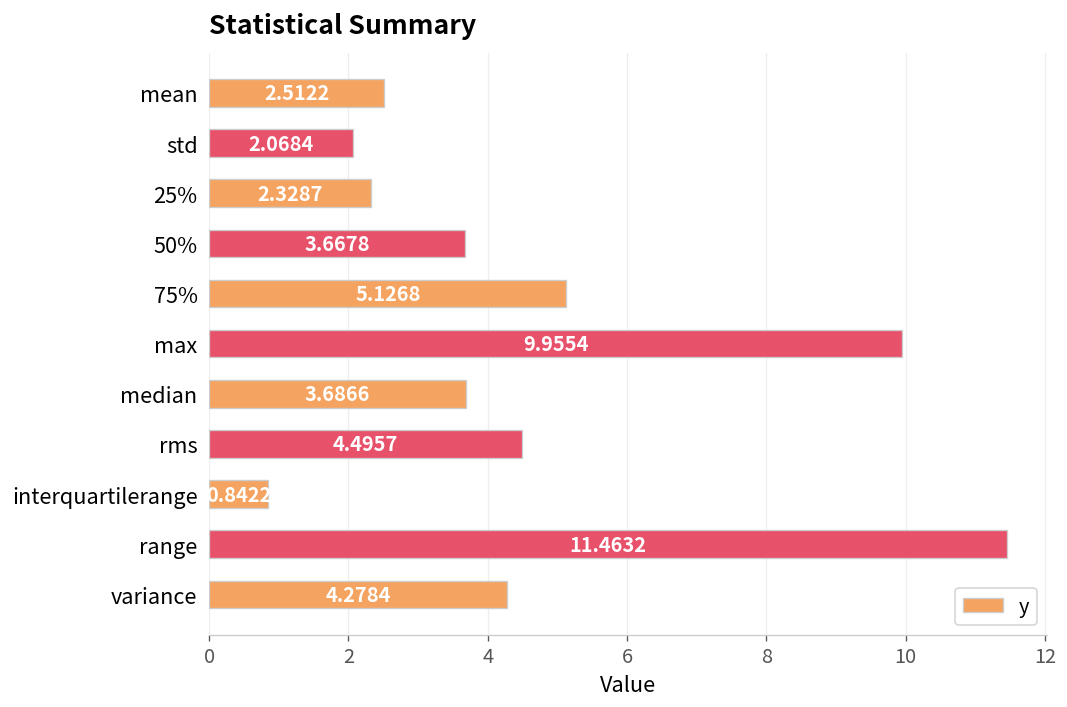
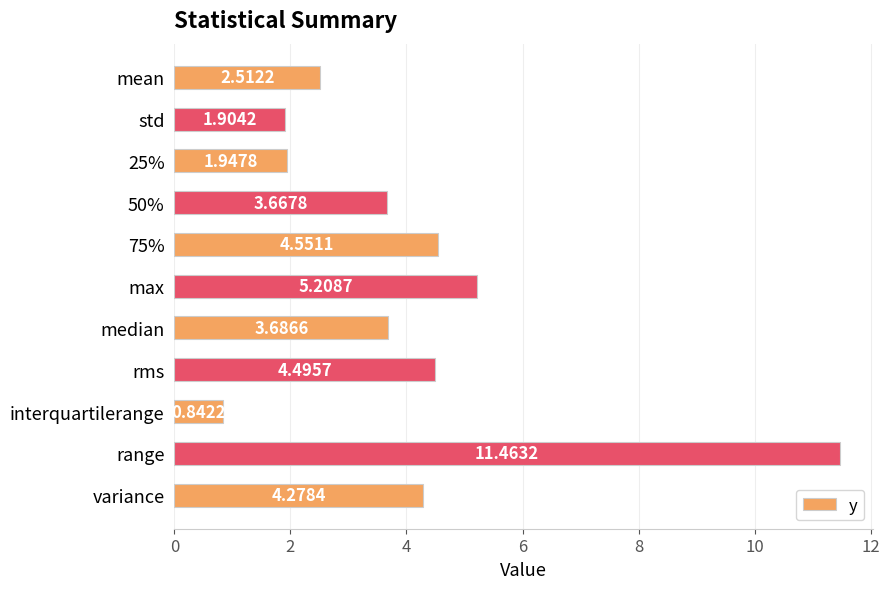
std: 2.0684 -> 1.9042
25%: 2.3287 -> 1.9478
75%: 5.1268 -> 4.5511
max: 9.9554 -> 5.2087
